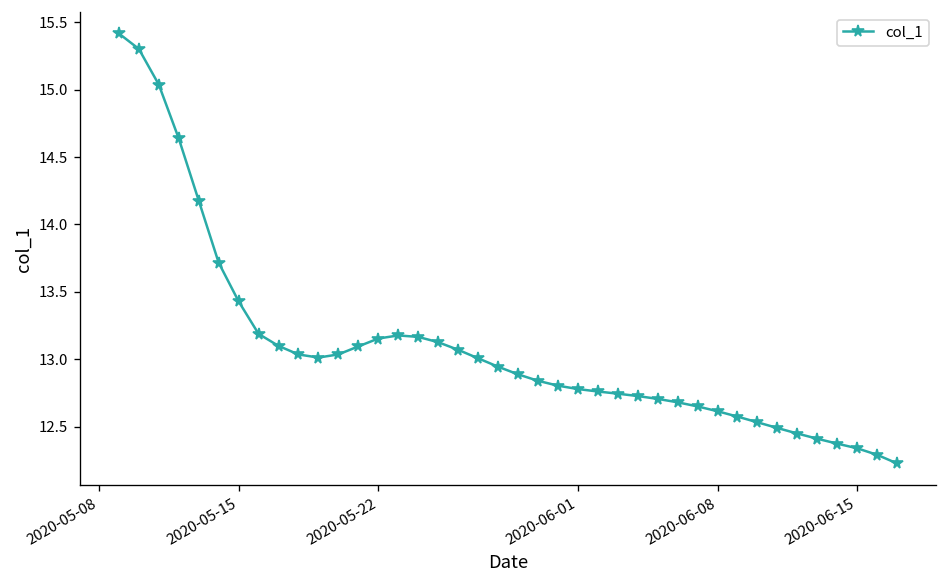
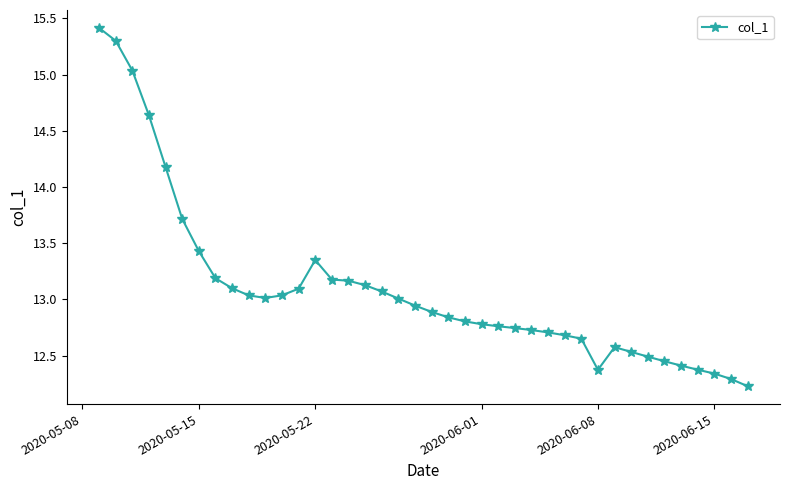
2020-05-22: 13.15 -> 13.35
2020-06-08: 12.61 -> 12.37
